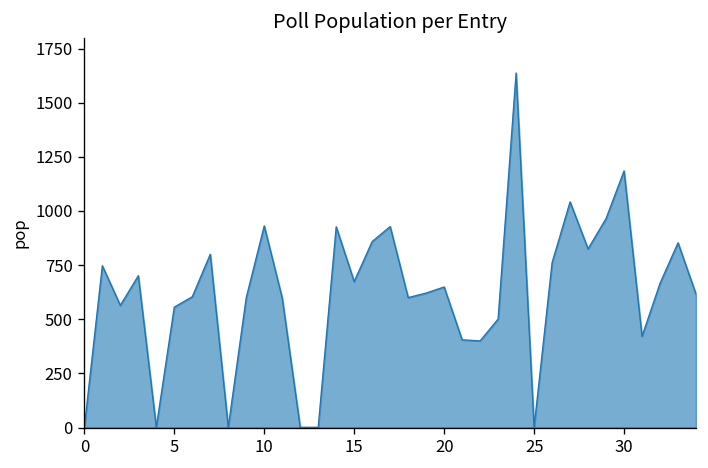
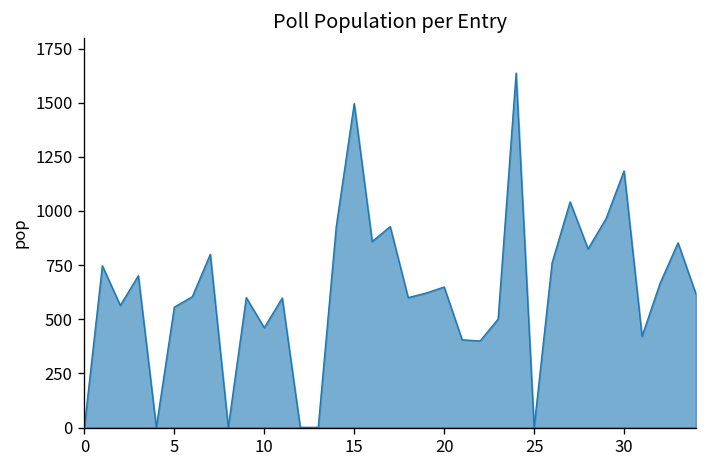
10: 930 -> 460
15: 670 -> 1500
